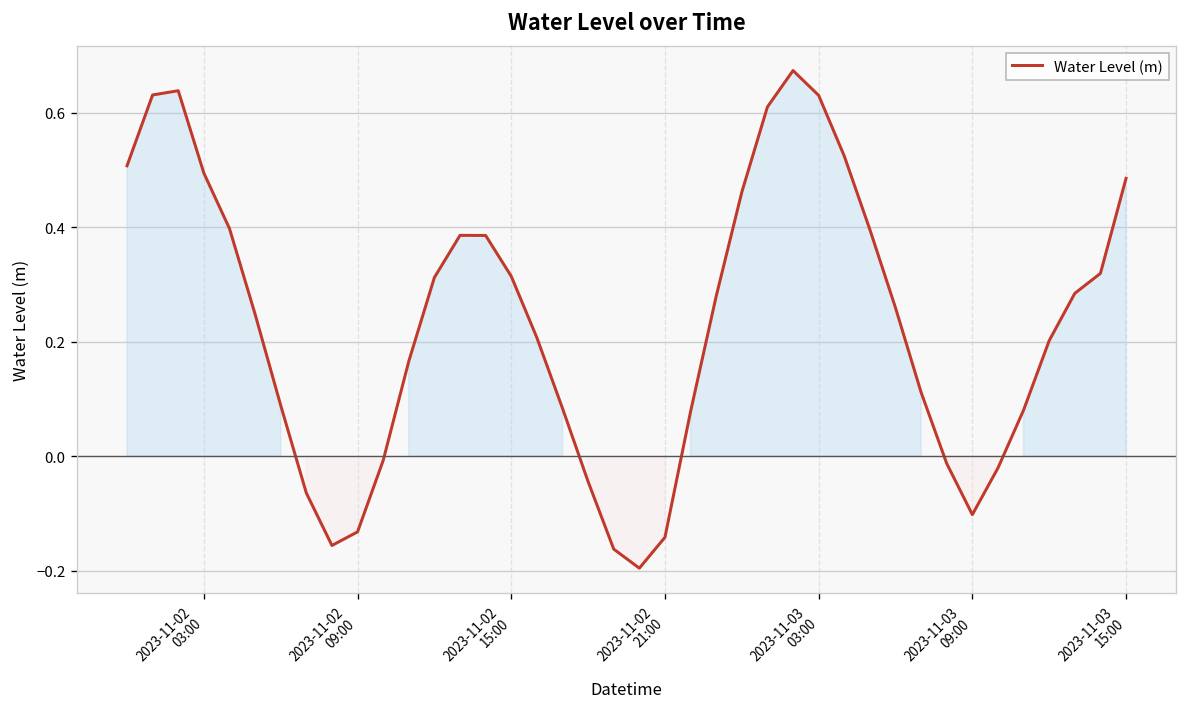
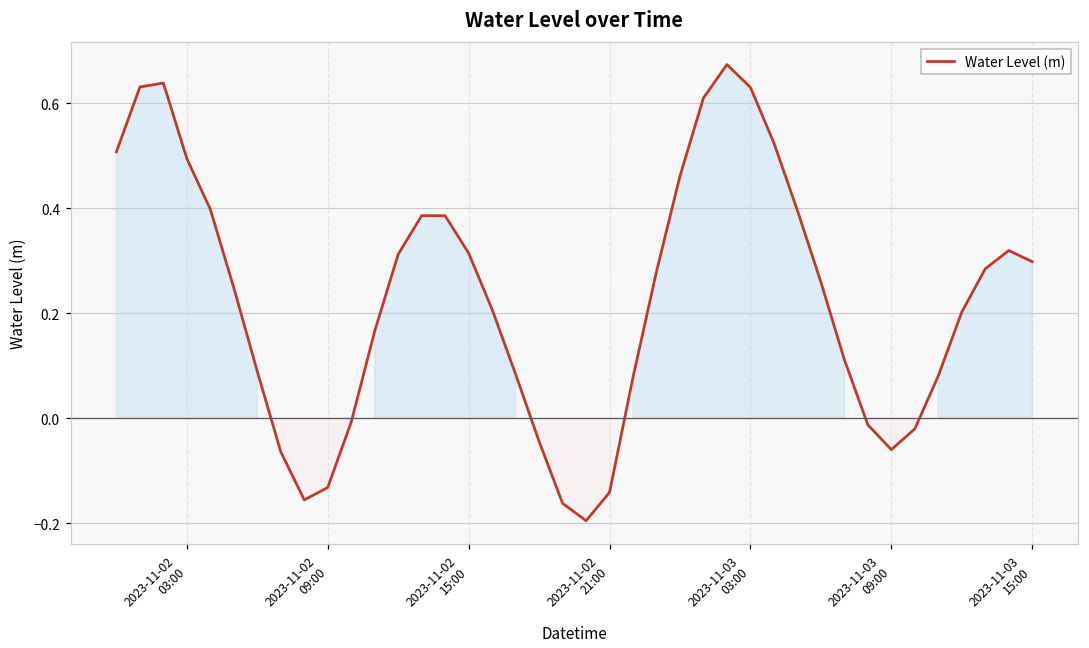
2023-11-03 09:00: -0.10 -> -0.06
2023-11-03 15:00: 0.49 -> 0.30
